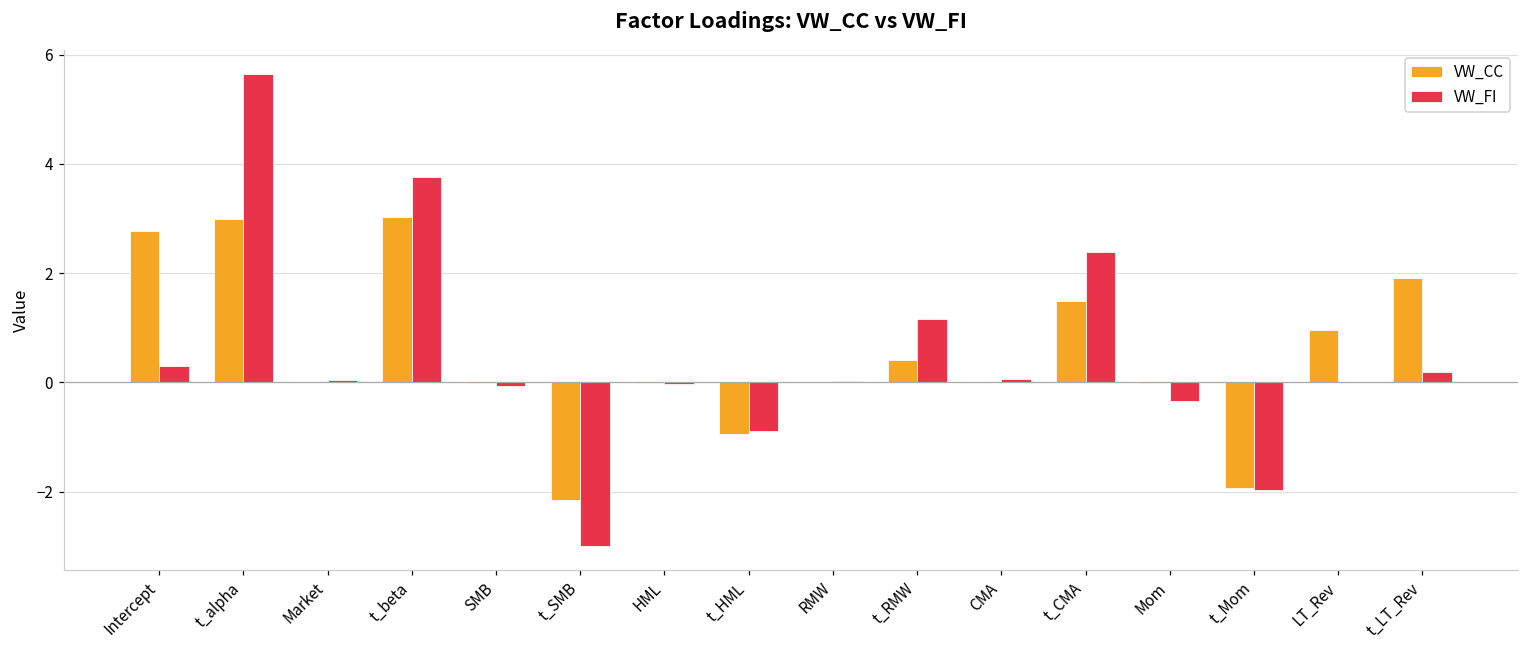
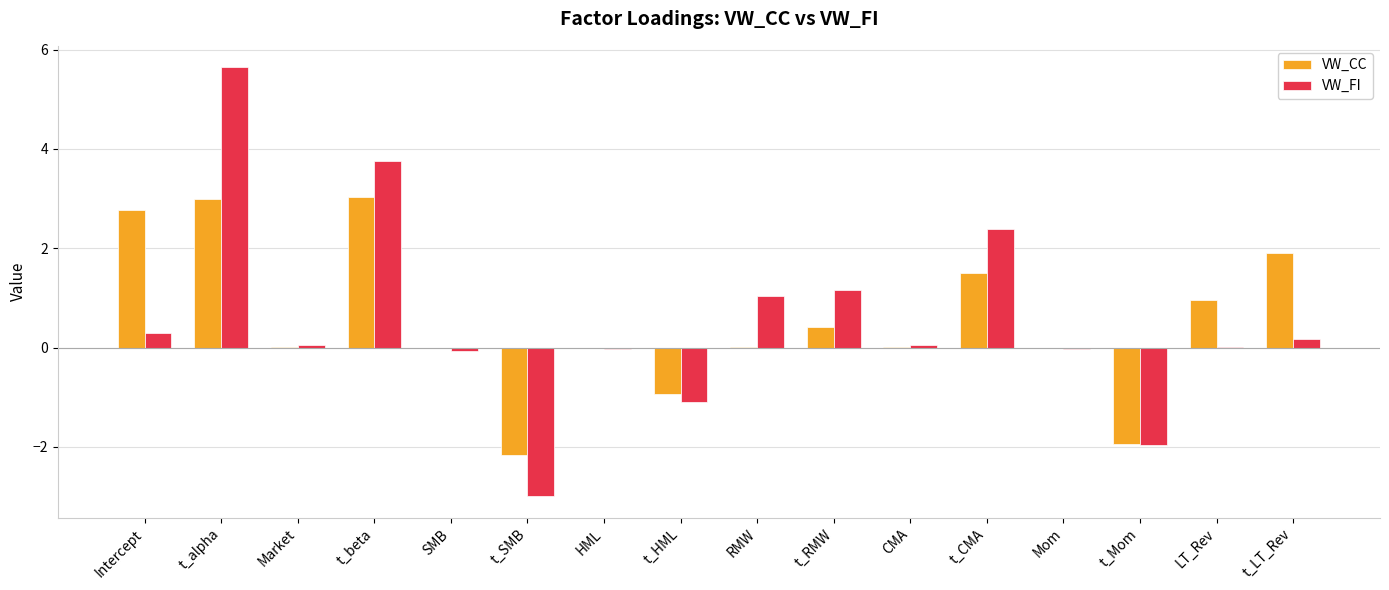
VW_FI, t_HML: -0.9 -> -1.1
VW_FI, RMW: 0.0 -> 1.0
VW_FI, Mom: -0.3 -> 0.0
